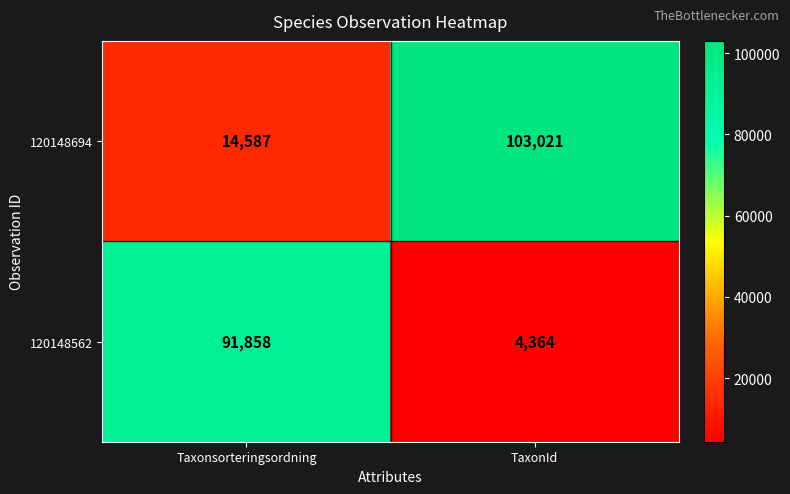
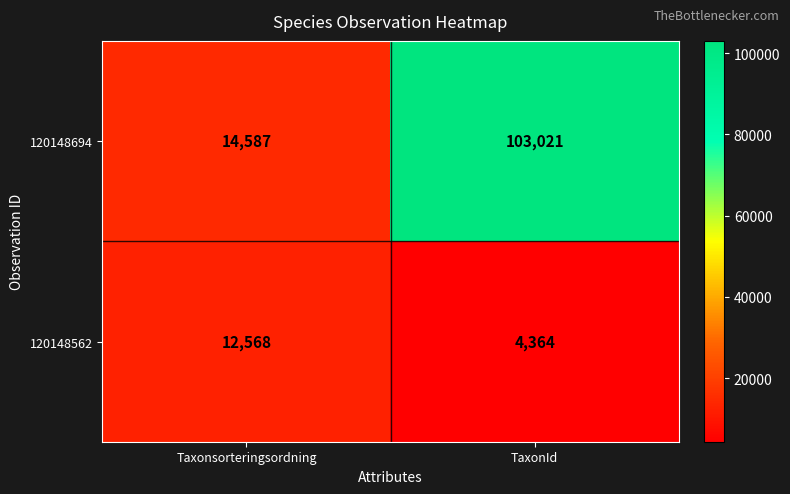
120148562, Taxonsorteringsordning: 91,858 -> 12,568
